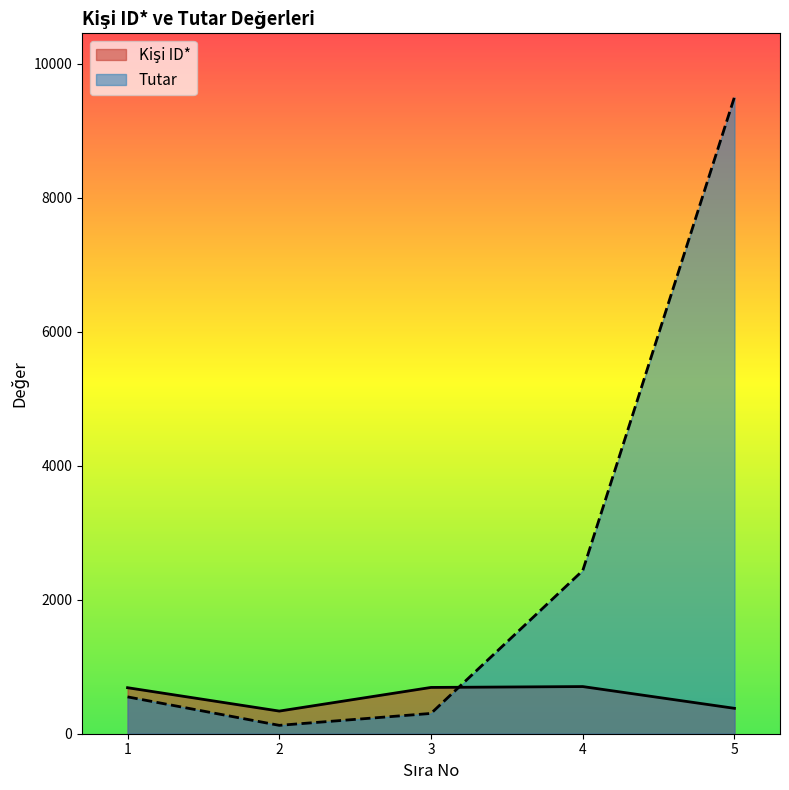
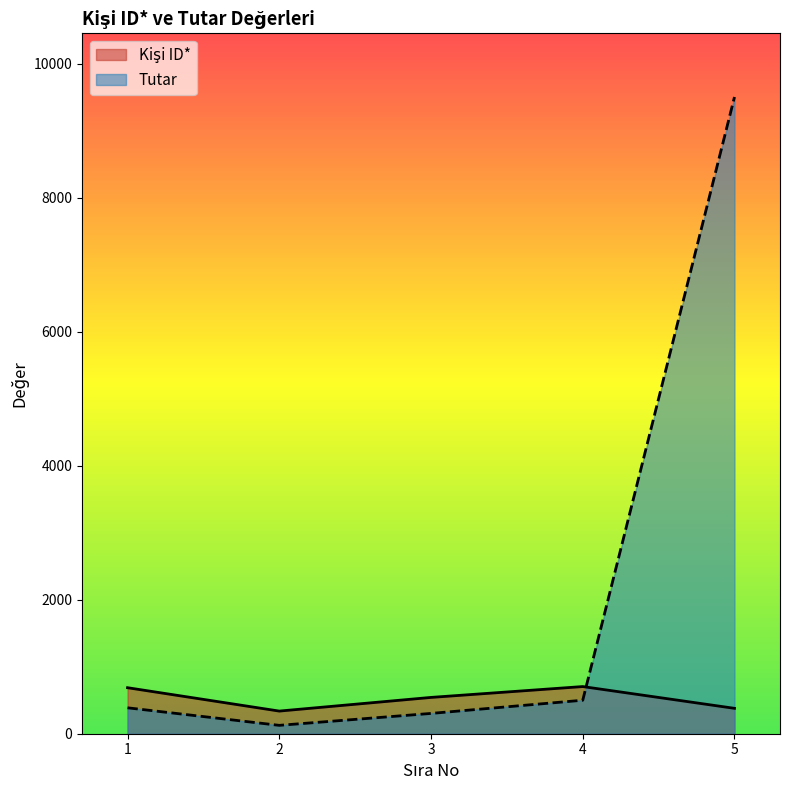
Tutar, 1: 600 -> 400
Kişi ID*, 3: 700 -> 500
Tutar, 4: 2400 -> 500
